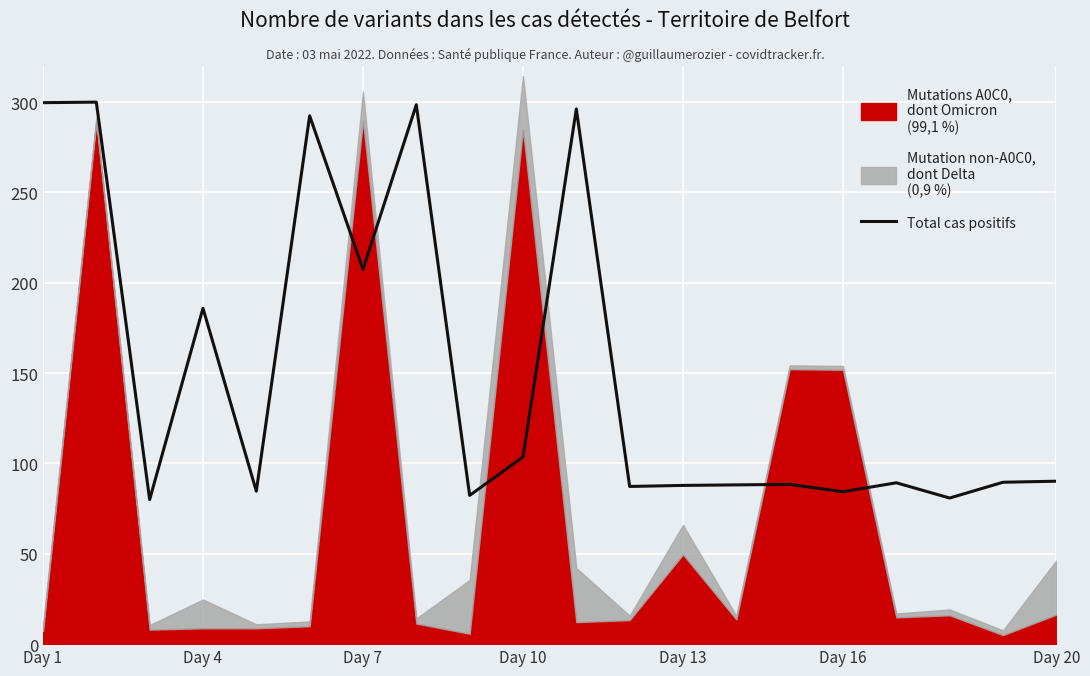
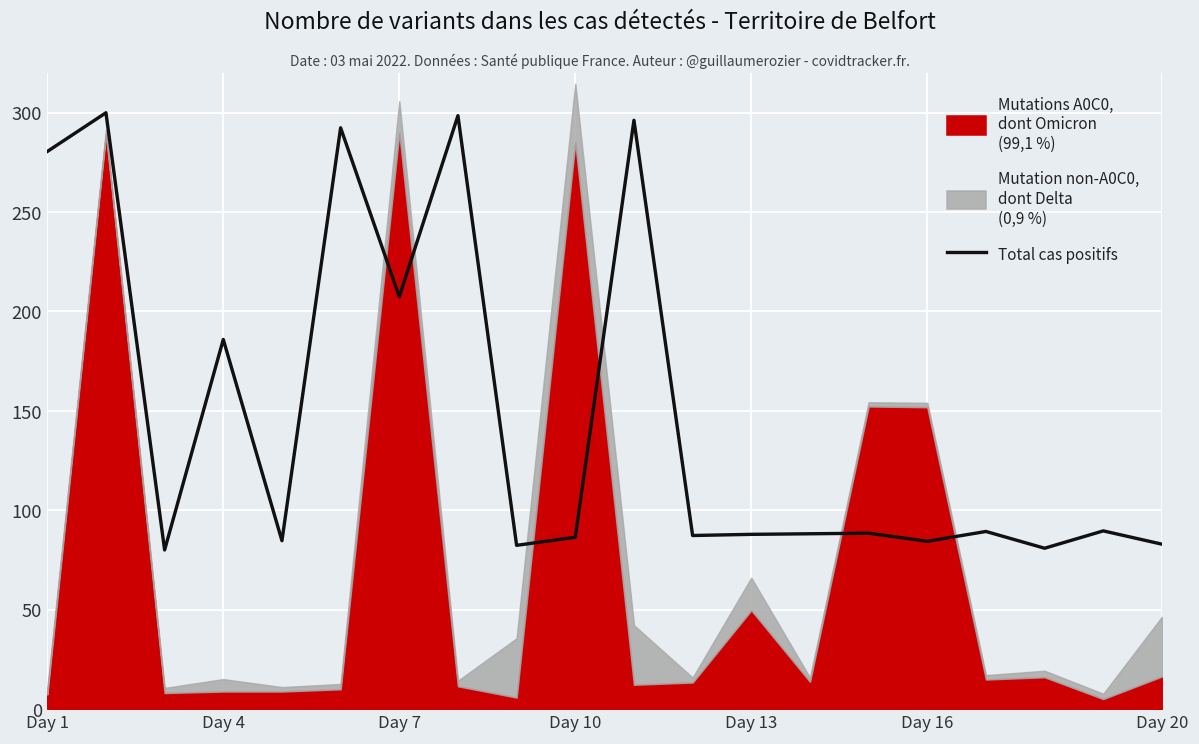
Total cas positifs, Day 1: 300 -> 281
Mutation non-A0C0, dont Delta (0,9 %), Day 4: 16 -> 6
Total cas positifs, Day 10: 104 -> 86
Total cas positifs, Day 20: 90 -> 83
